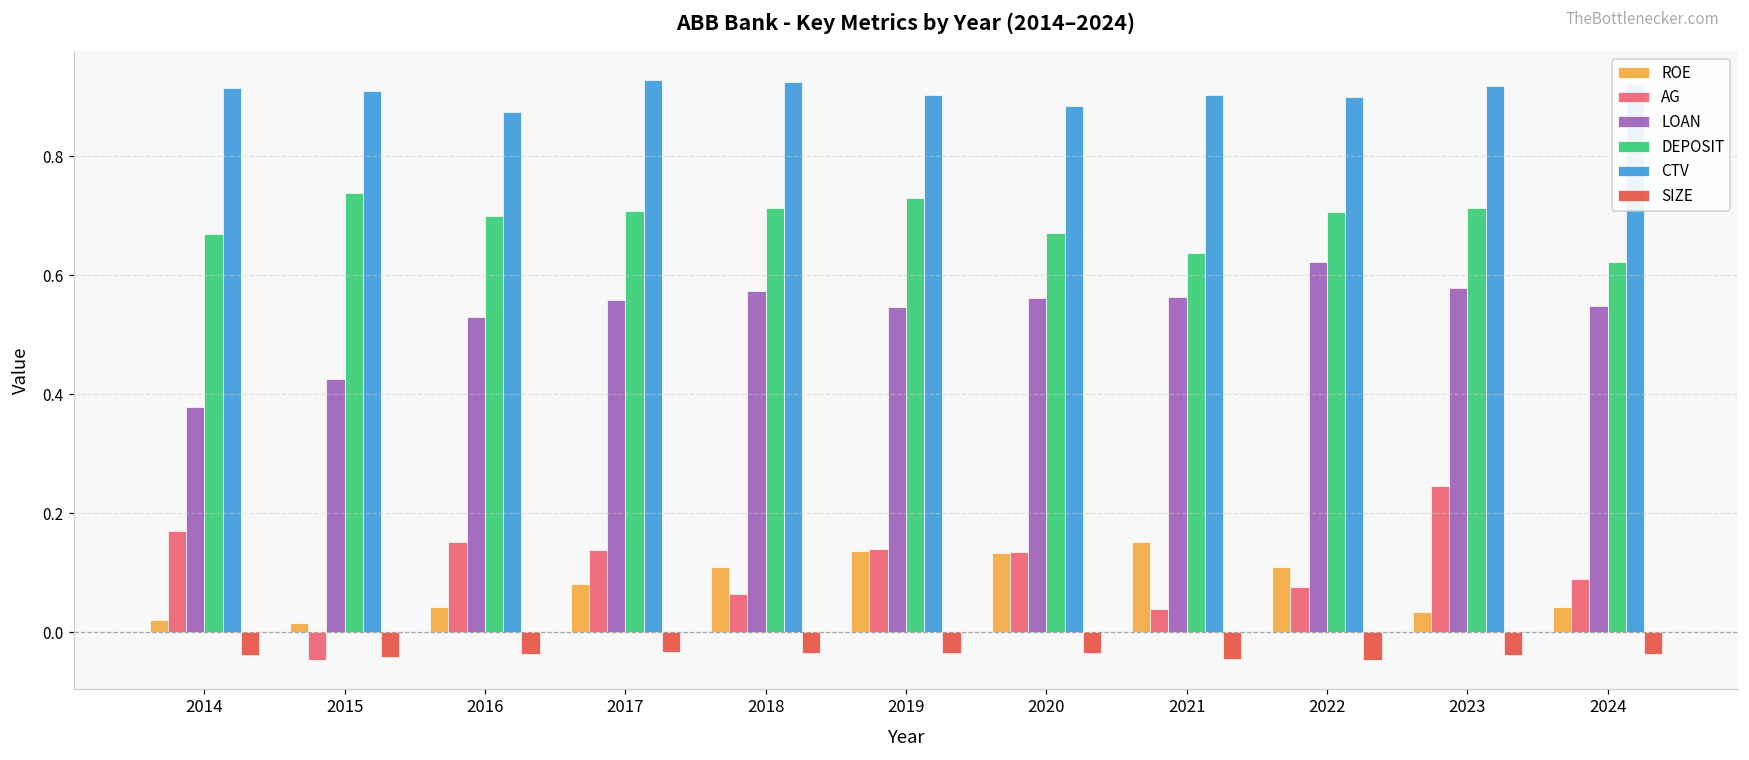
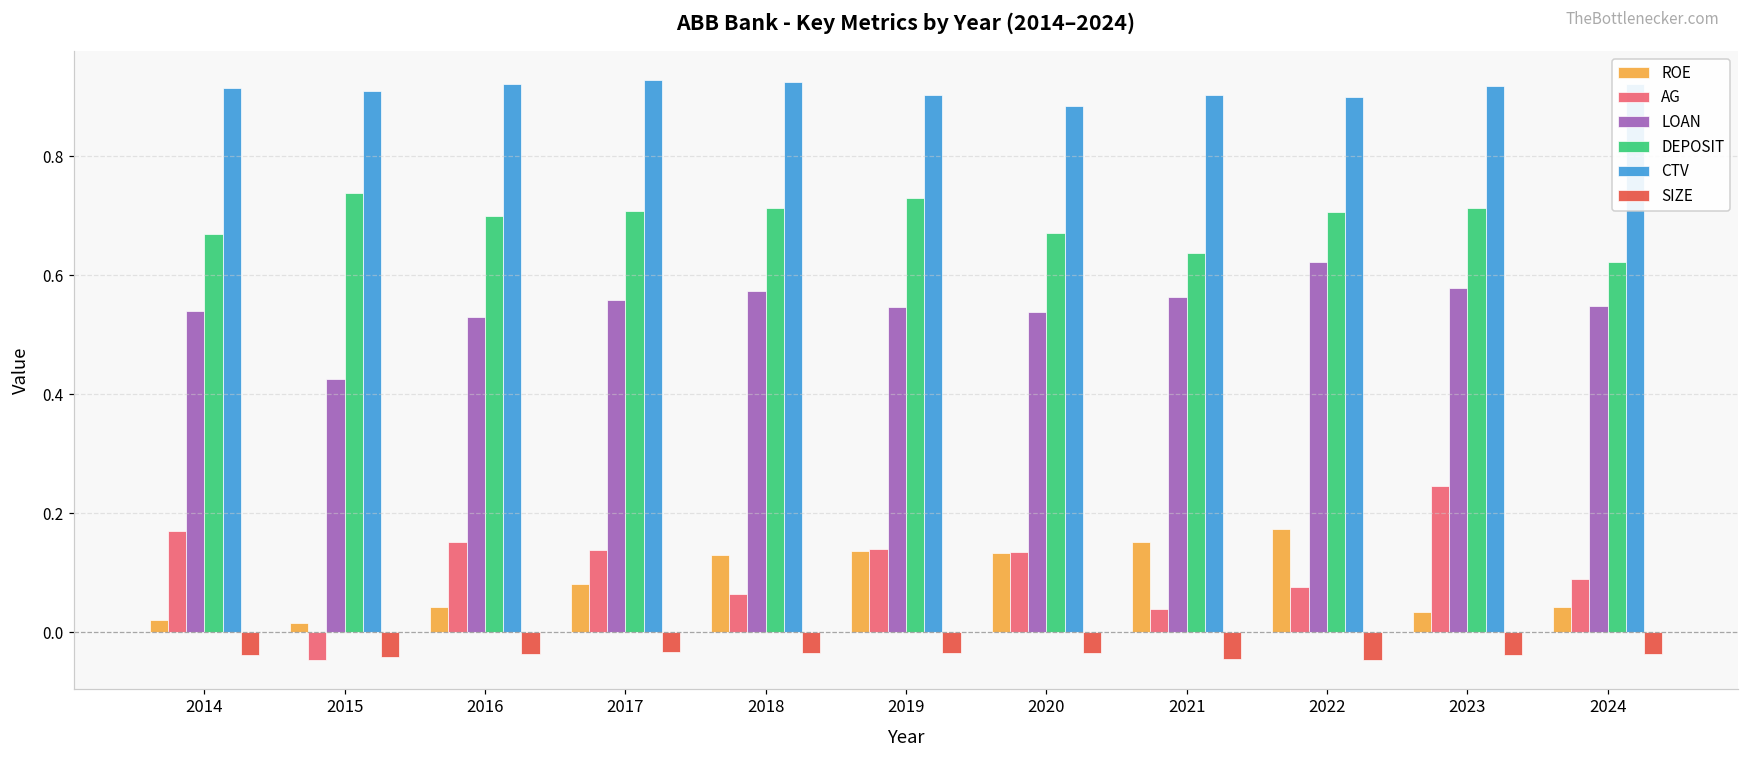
LOAN, 2014: 0.38 -> 0.54
CTV, 2016: 0.87 -> 0.92
ROE, 2018: 0.11 -> 0.13
LOAN, 2020: 0.56 -> 0.54
ROE, 2022: 0.11 -> 0.17
